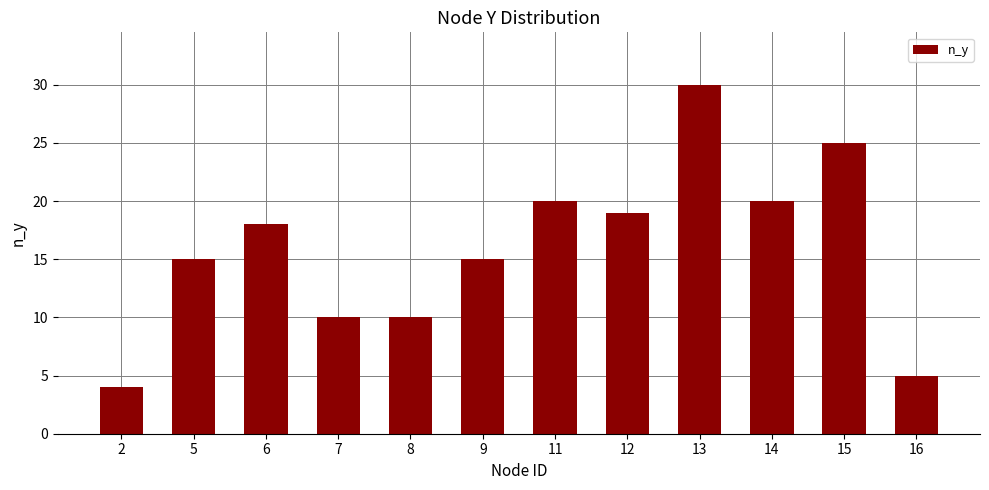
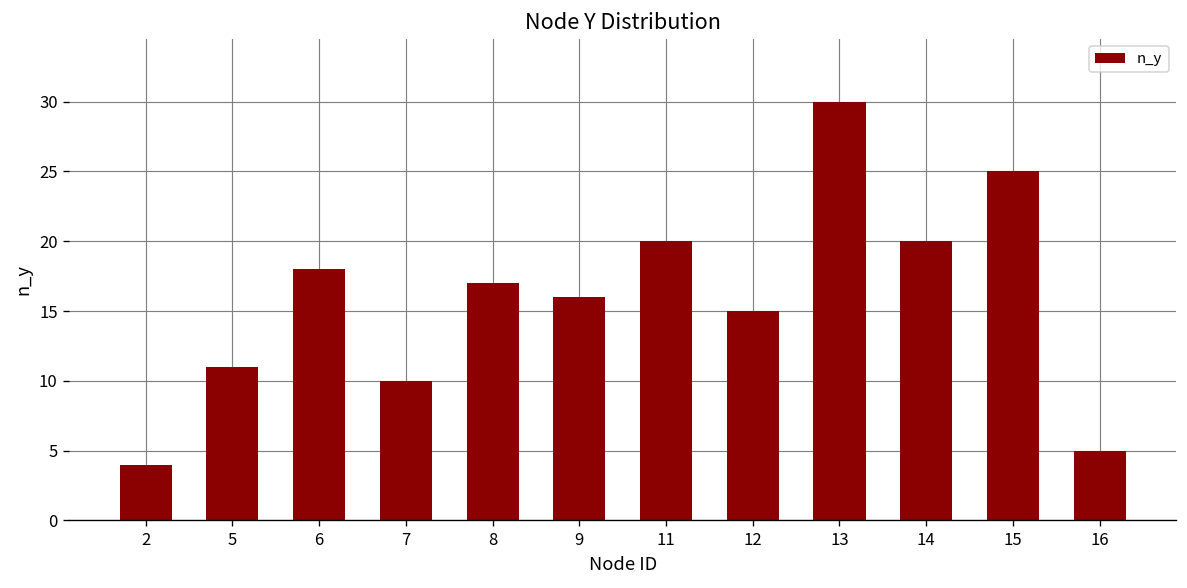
5: 15 -> 11
8: 10 -> 17
9: 15 -> 16
12: 19 -> 15
